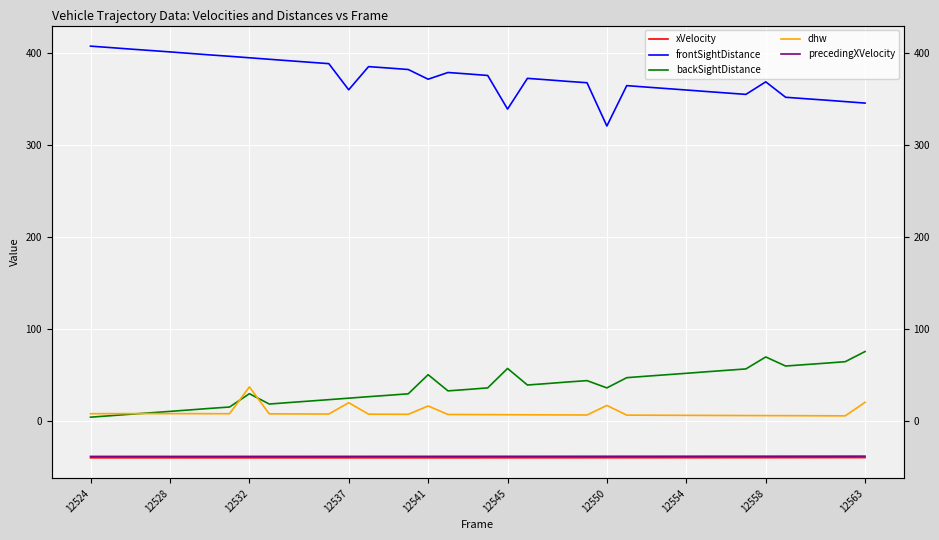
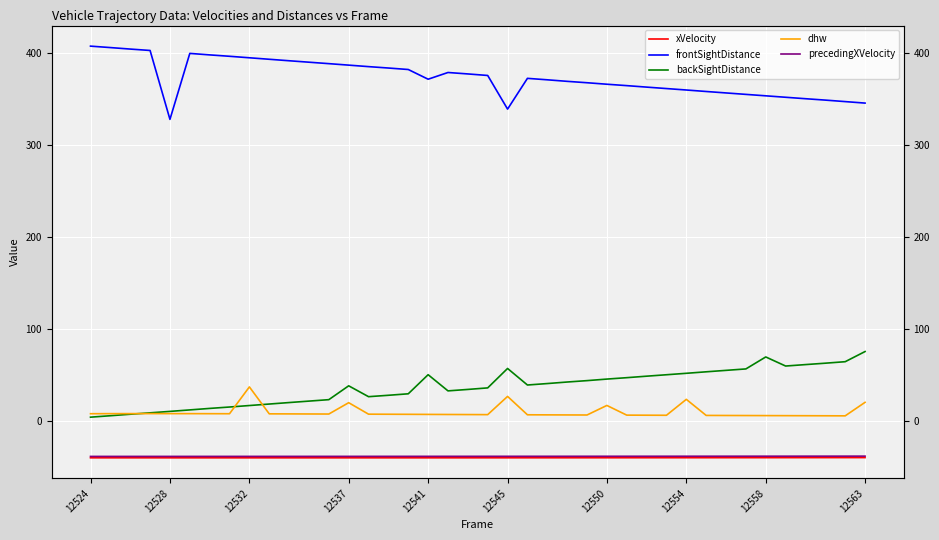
frontSightDistance, 12528: 400 -> 330
backSightDistance, 12532: 30 -> 20
frontSightDistance, 12537: 360 -> 390
backSightDistance, 12537: 30 -> 40
dhw, 12541: 20 -> 10
dhw, 12545: 10 -> 30
frontSightDistance, 12550: 320 -> 370
backSightDistance, 12550: 40 -> 50
dhw, 12554: 10 -> 20
frontSightDistance, 12558: 370 -> 350
